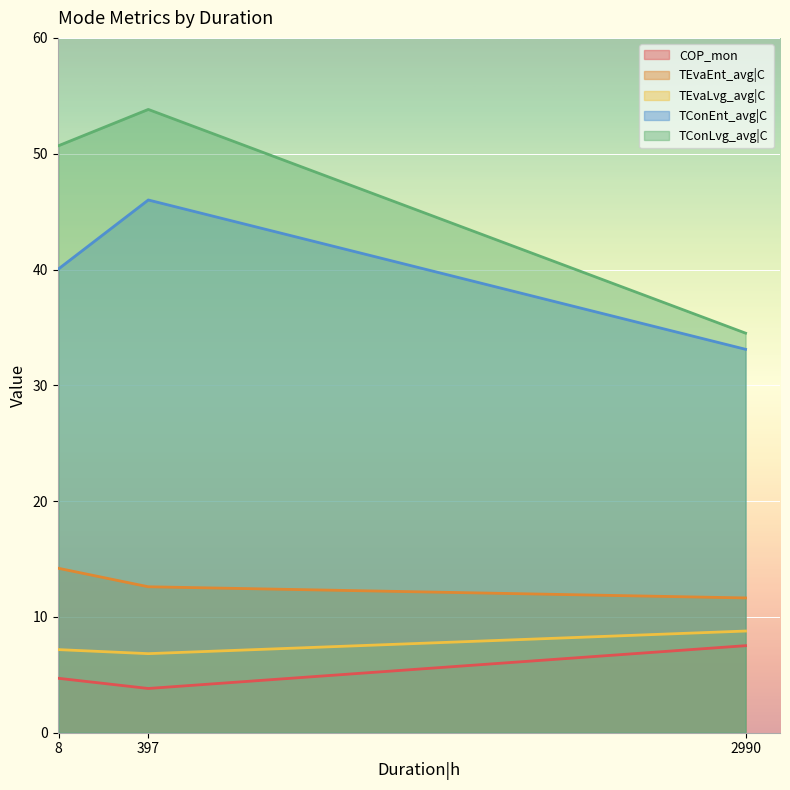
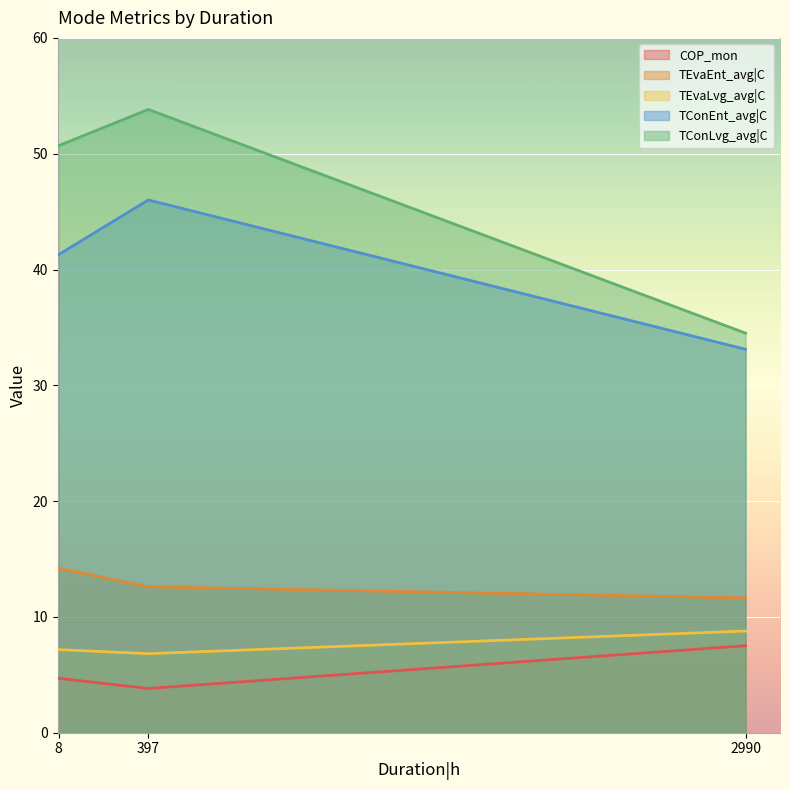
TConEnt_avg|C, 8: 40.1 -> 41.3
